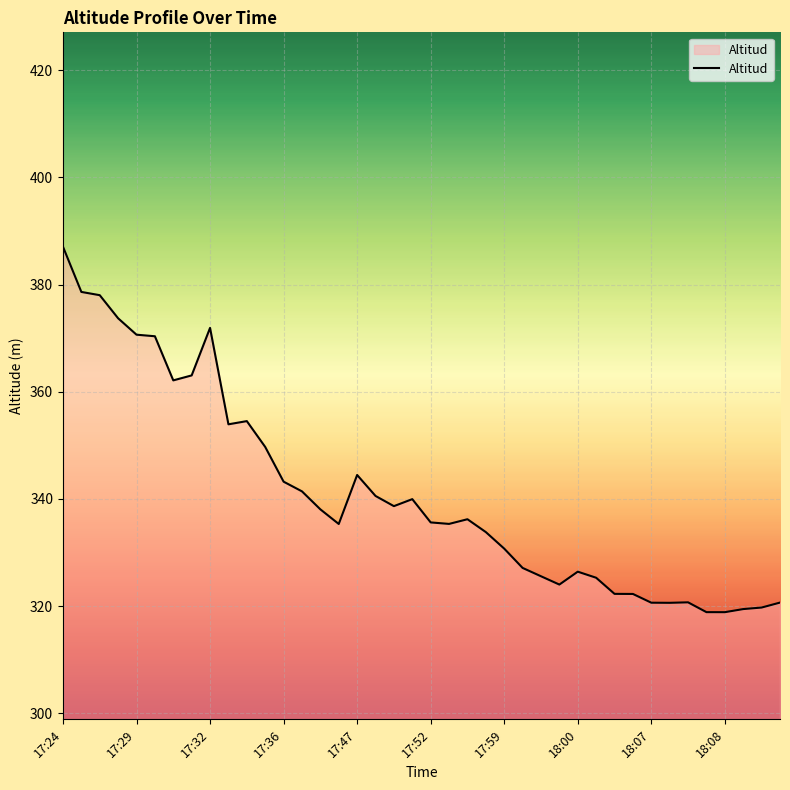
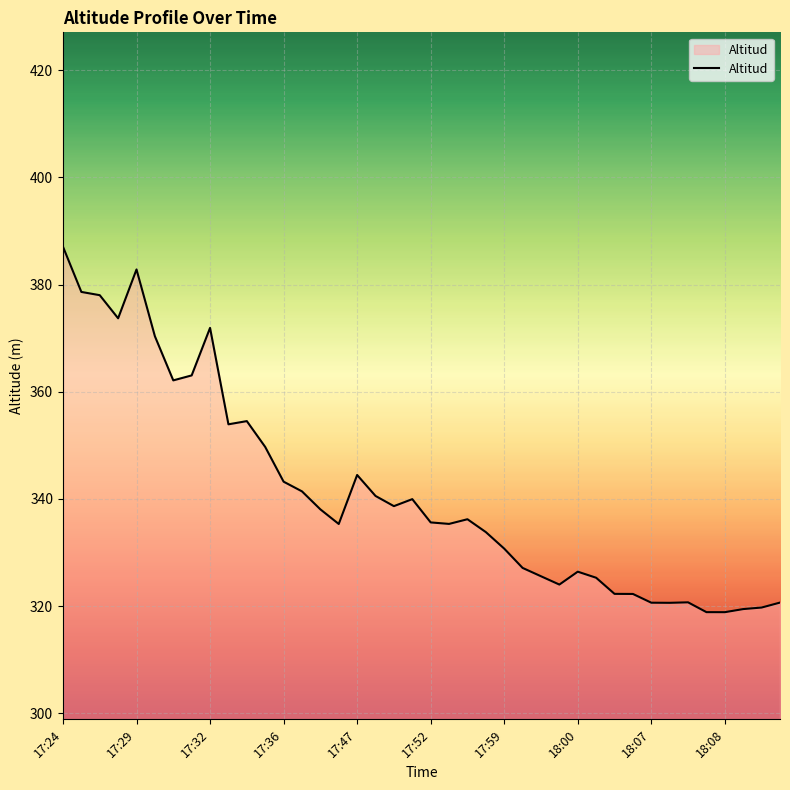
17:29: 371 -> 383
